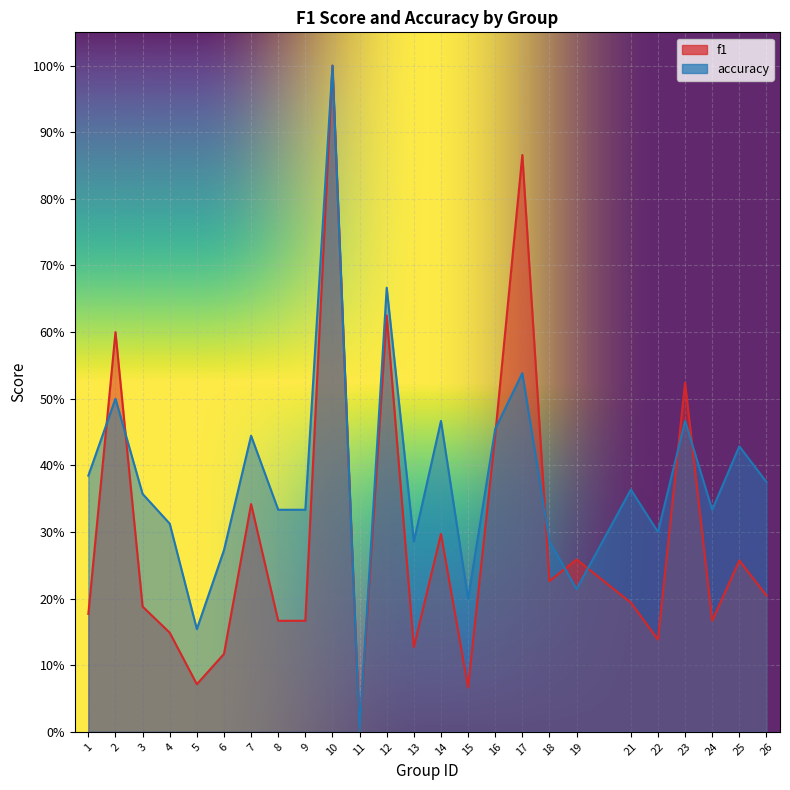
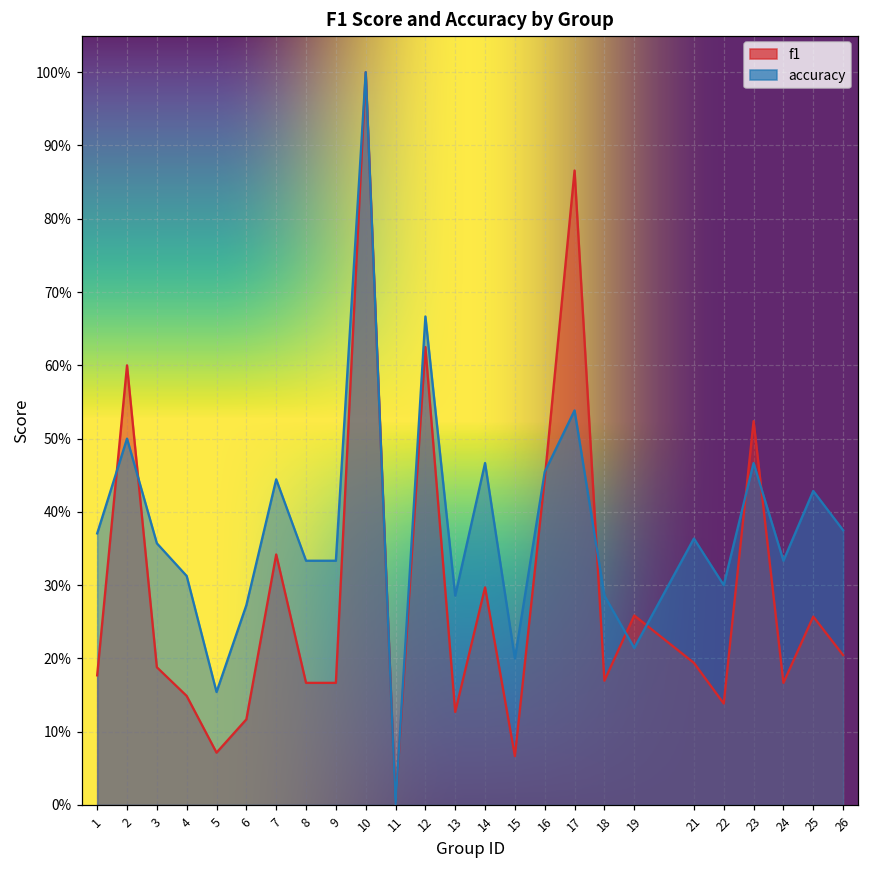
accuracy, 1: 38% -> 37%
f1, 18: 23% -> 17%
